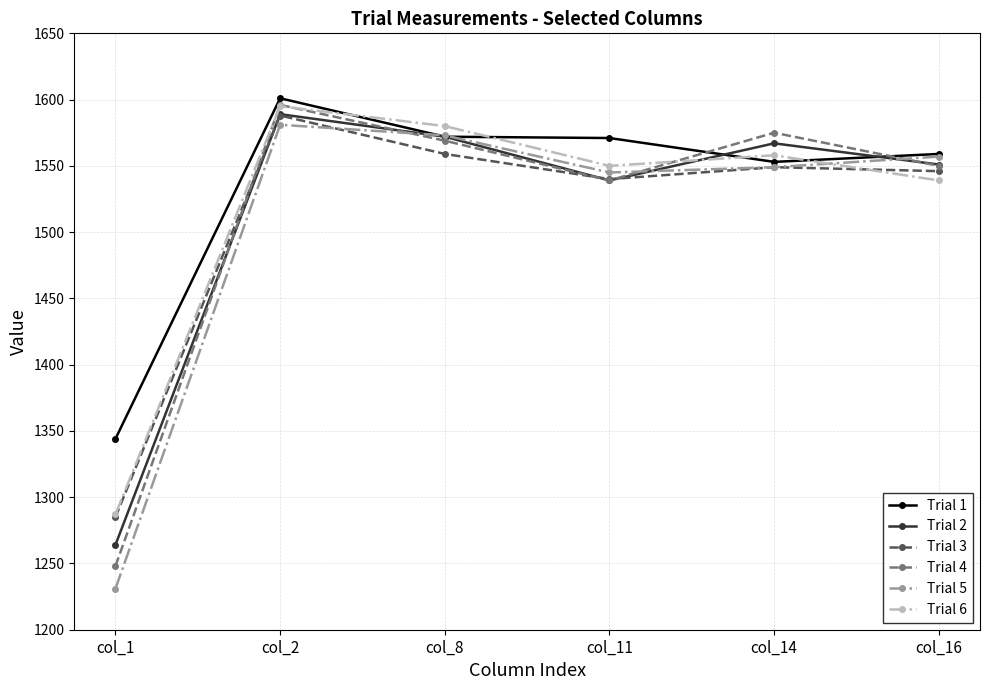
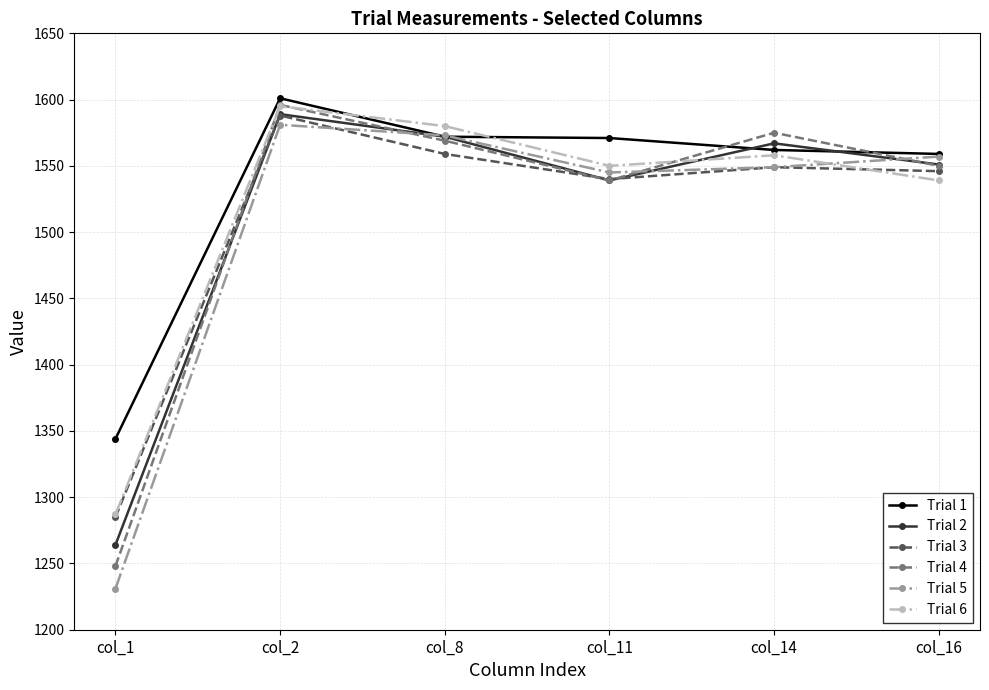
Trial 1, col_14: 1553 -> 1562
